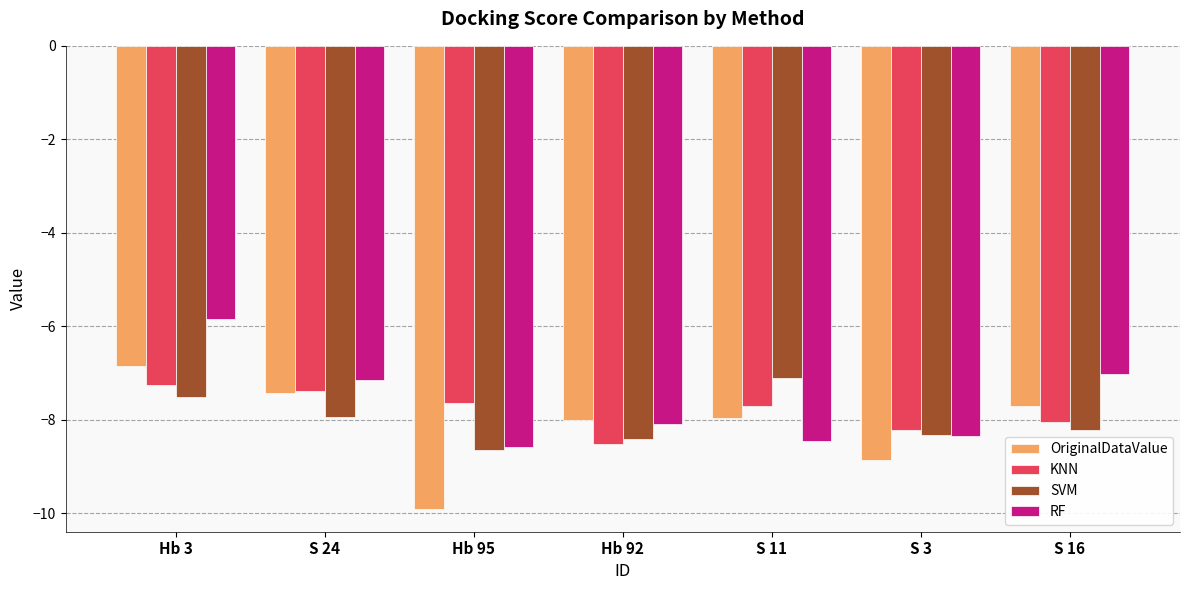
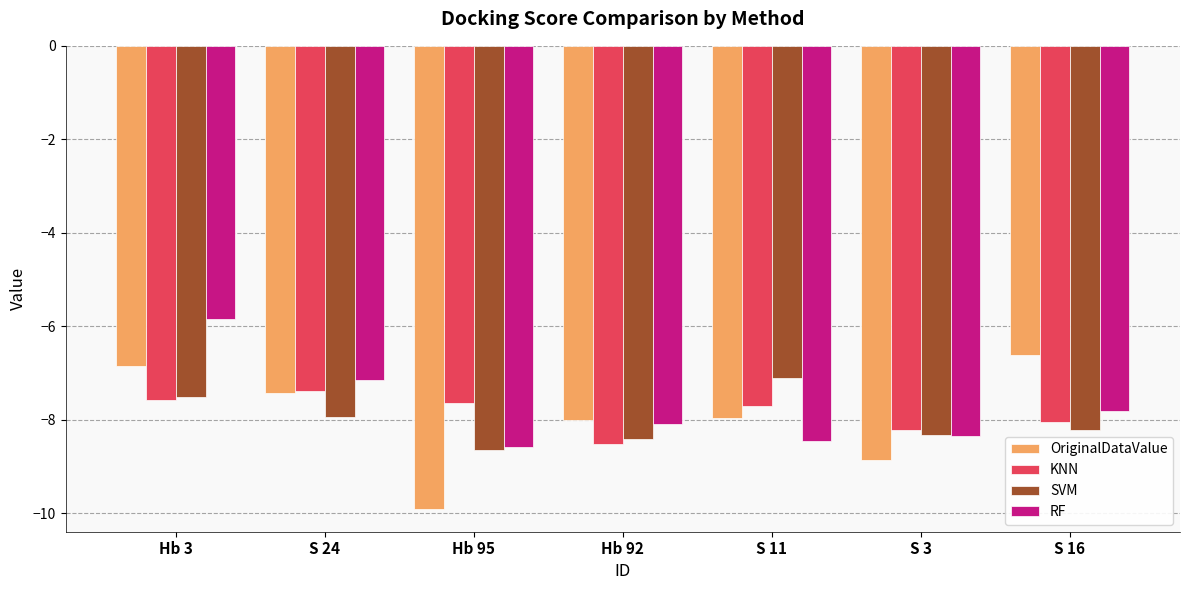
KNN, Hb 3: -7.3 -> -7.6
OriginalDataValue, S 16: -7.7 -> -6.6
RF, S 16: -7.0 -> -7.8
